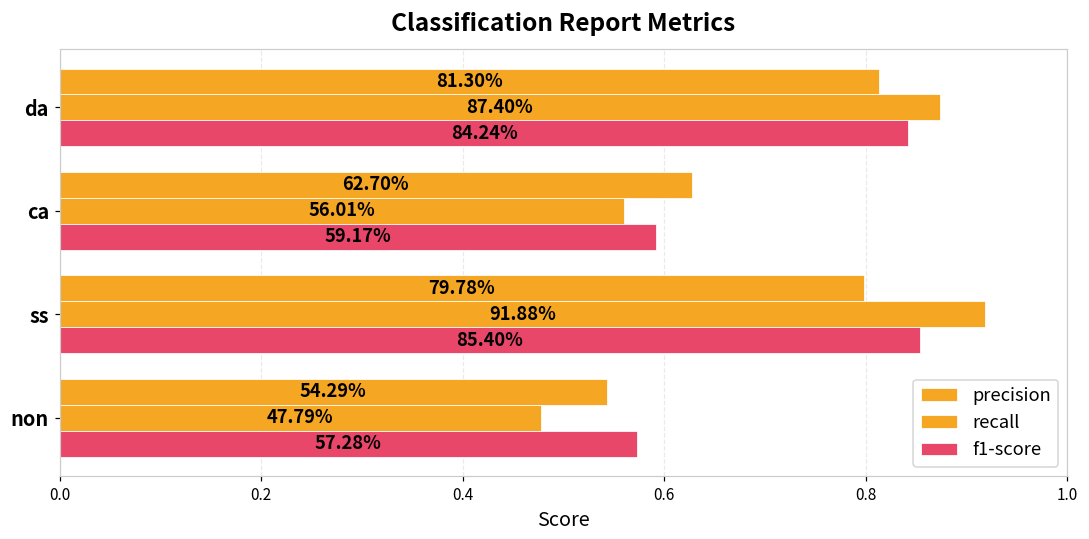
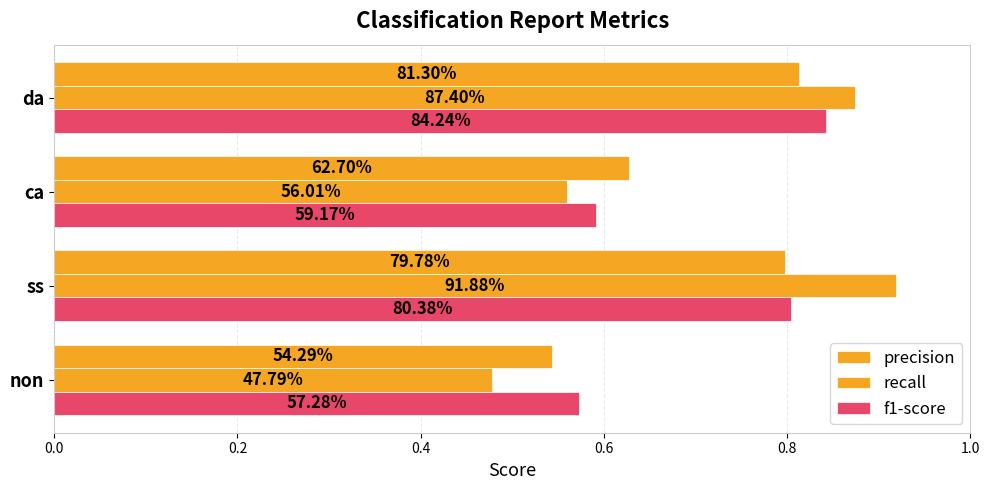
f1-score, ss: 85.40% -> 80.38%
